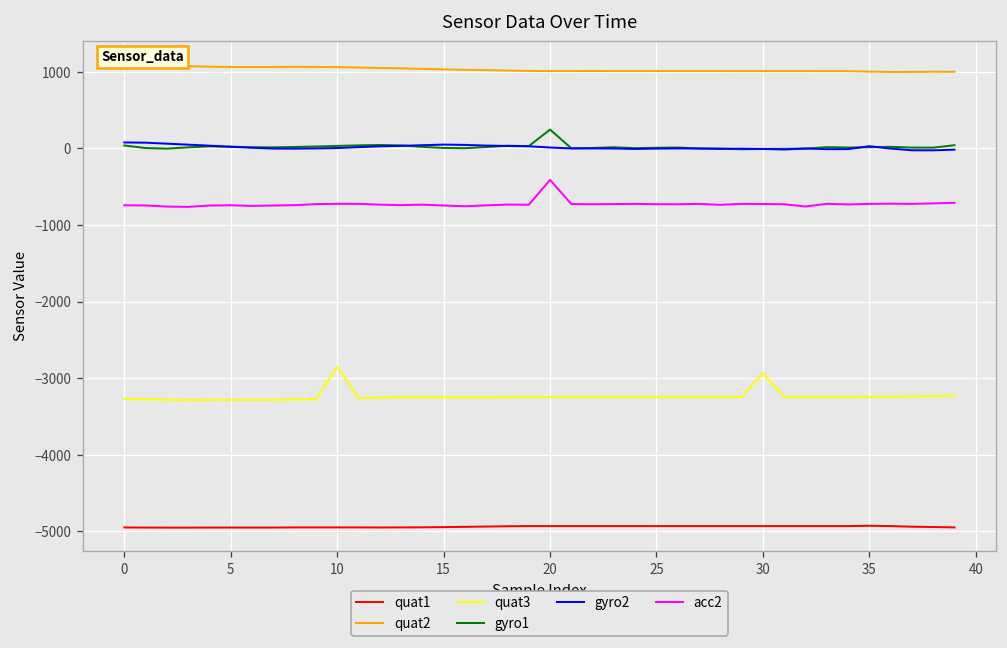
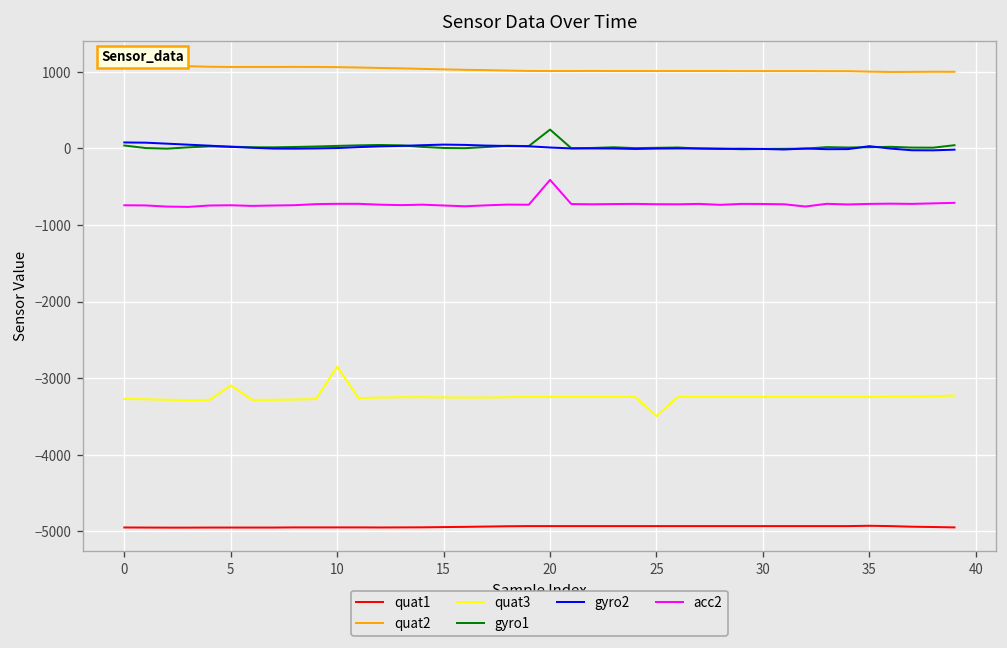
quat3, 5: -3300 -> -3100
quat3, 25: -3200 -> -3500
quat3, 30: -2900 -> -3200
